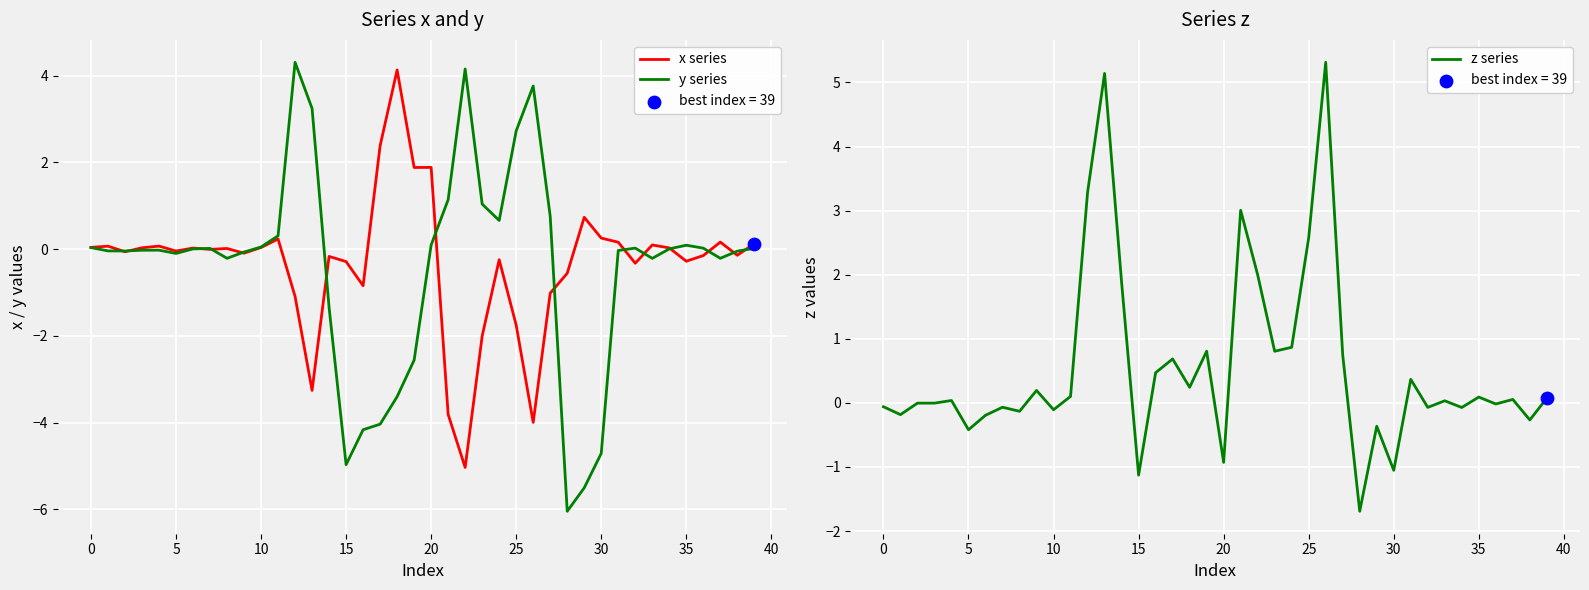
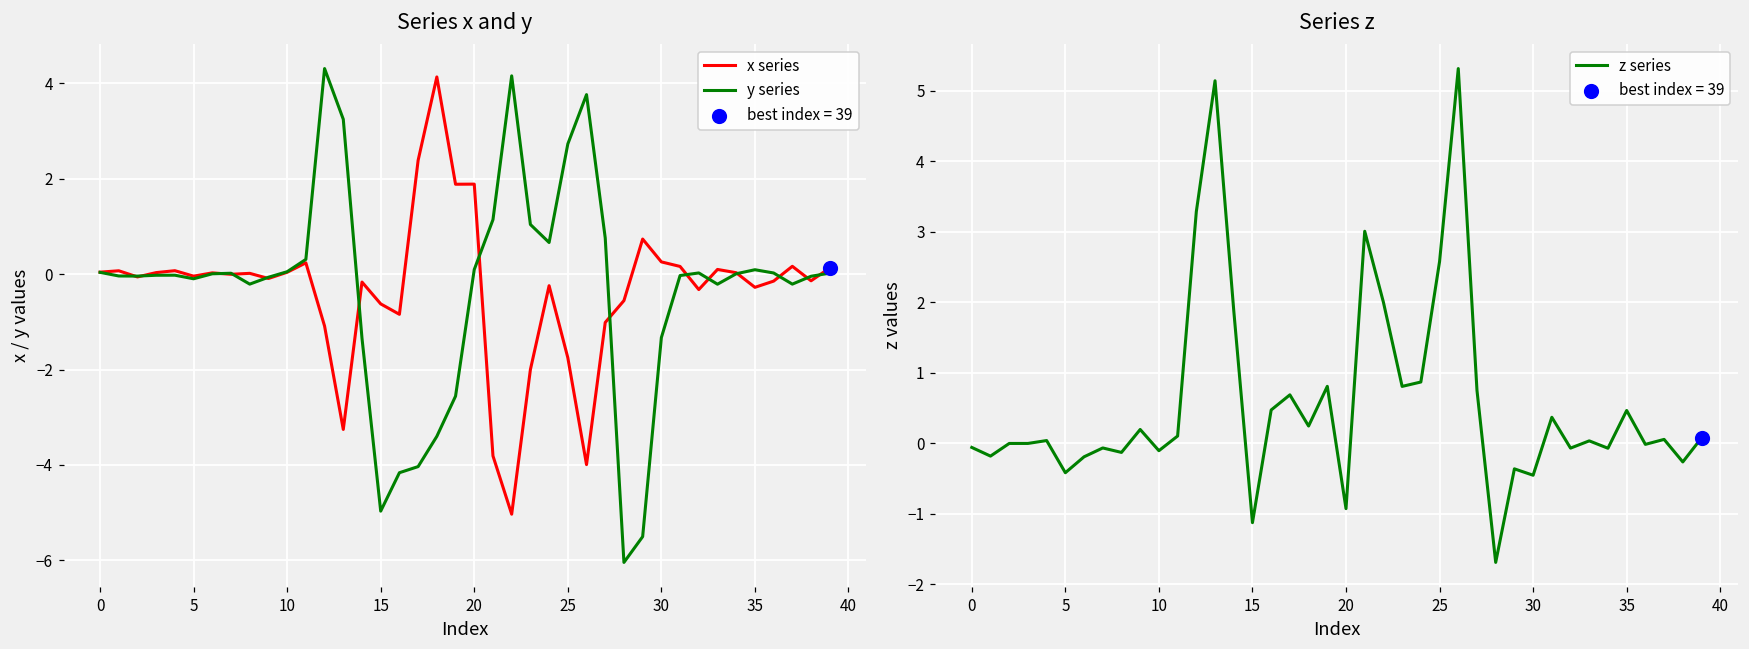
Series x and y, x series, 15: -0.3 -> -0.6
Series x and y, y series, 30: -4.7 -> -1.3
Series z, z series, 30: -1.1 -> -0.5
Series z, z series, 35: 0.1 -> 0.5
